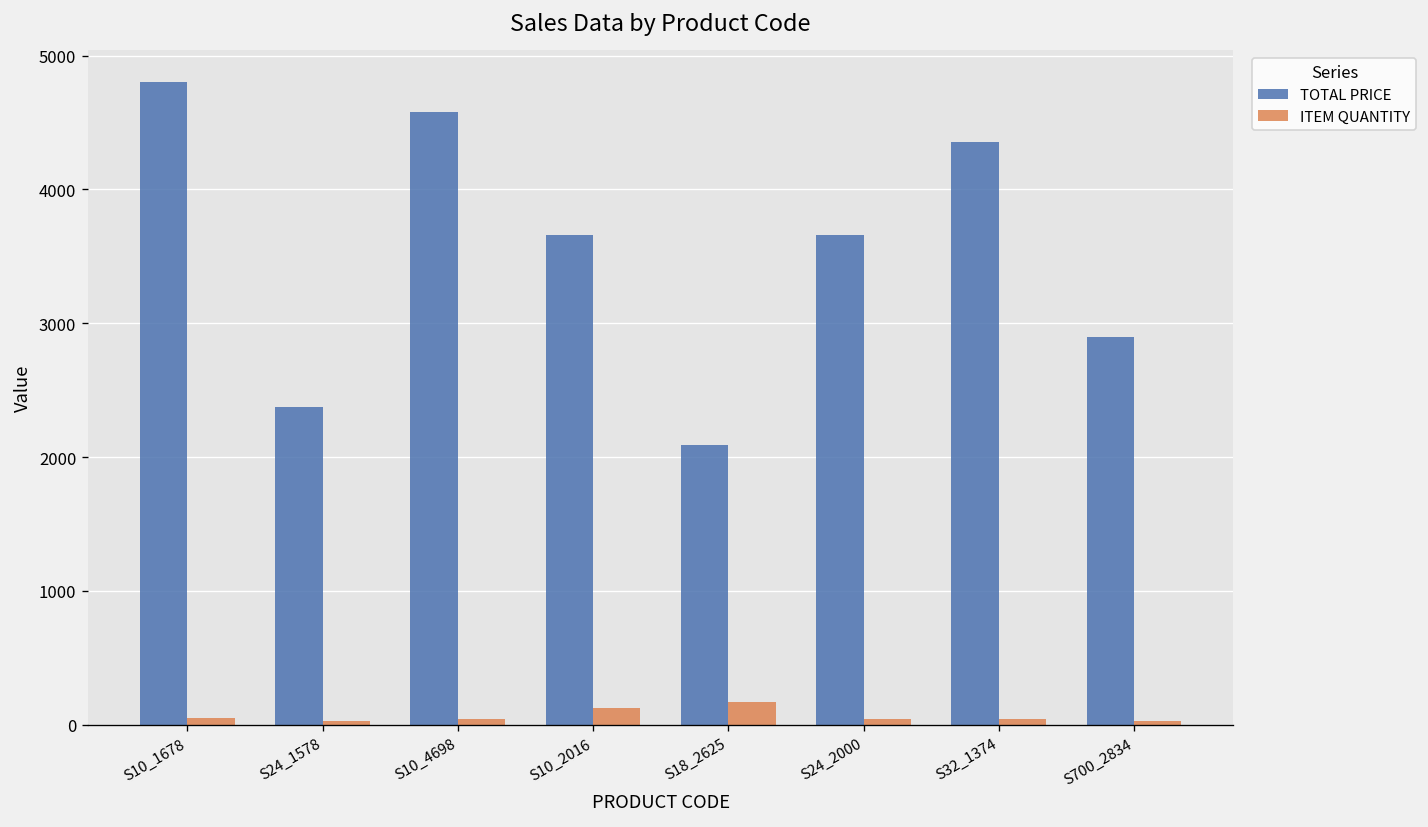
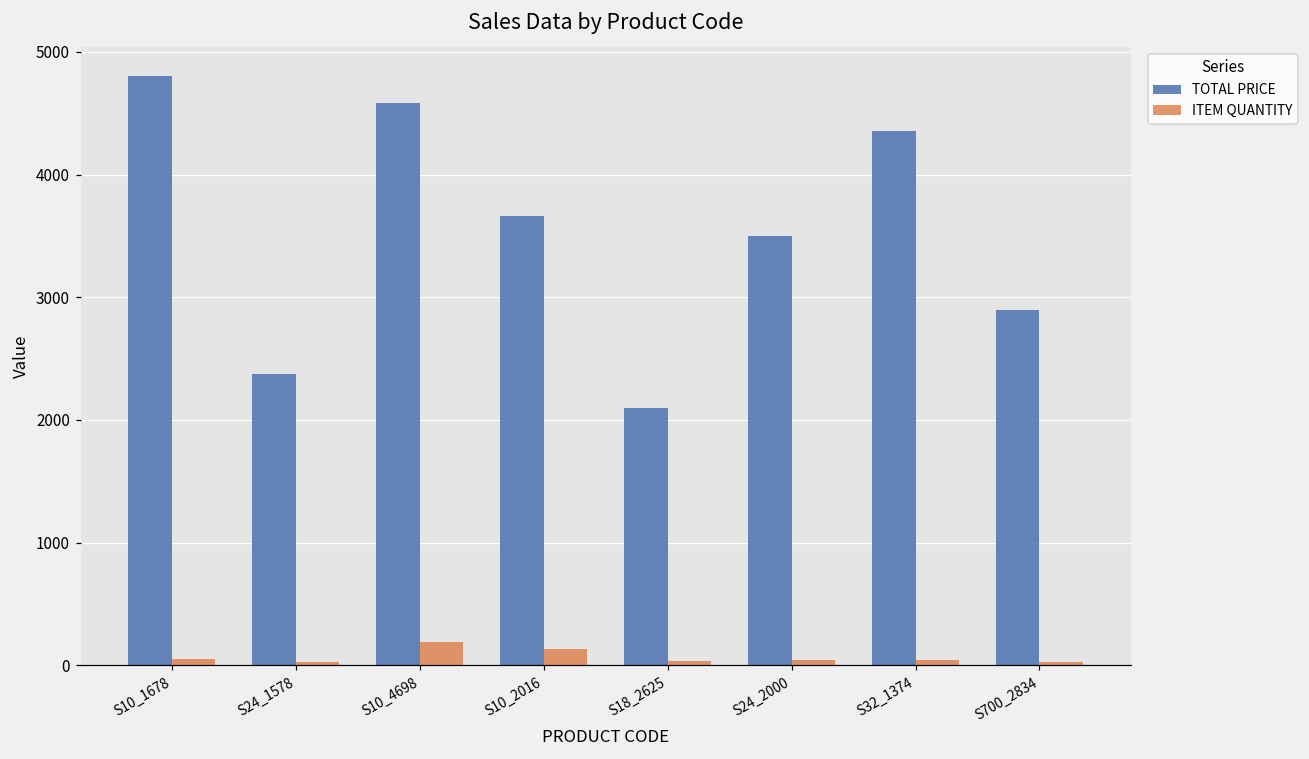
ITEM QUANTITY, S10_4698: 50 -> 190
ITEM QUANTITY, S18_2625: 170 -> 30
TOTAL PRICE, S24_2000: 3660 -> 3500
